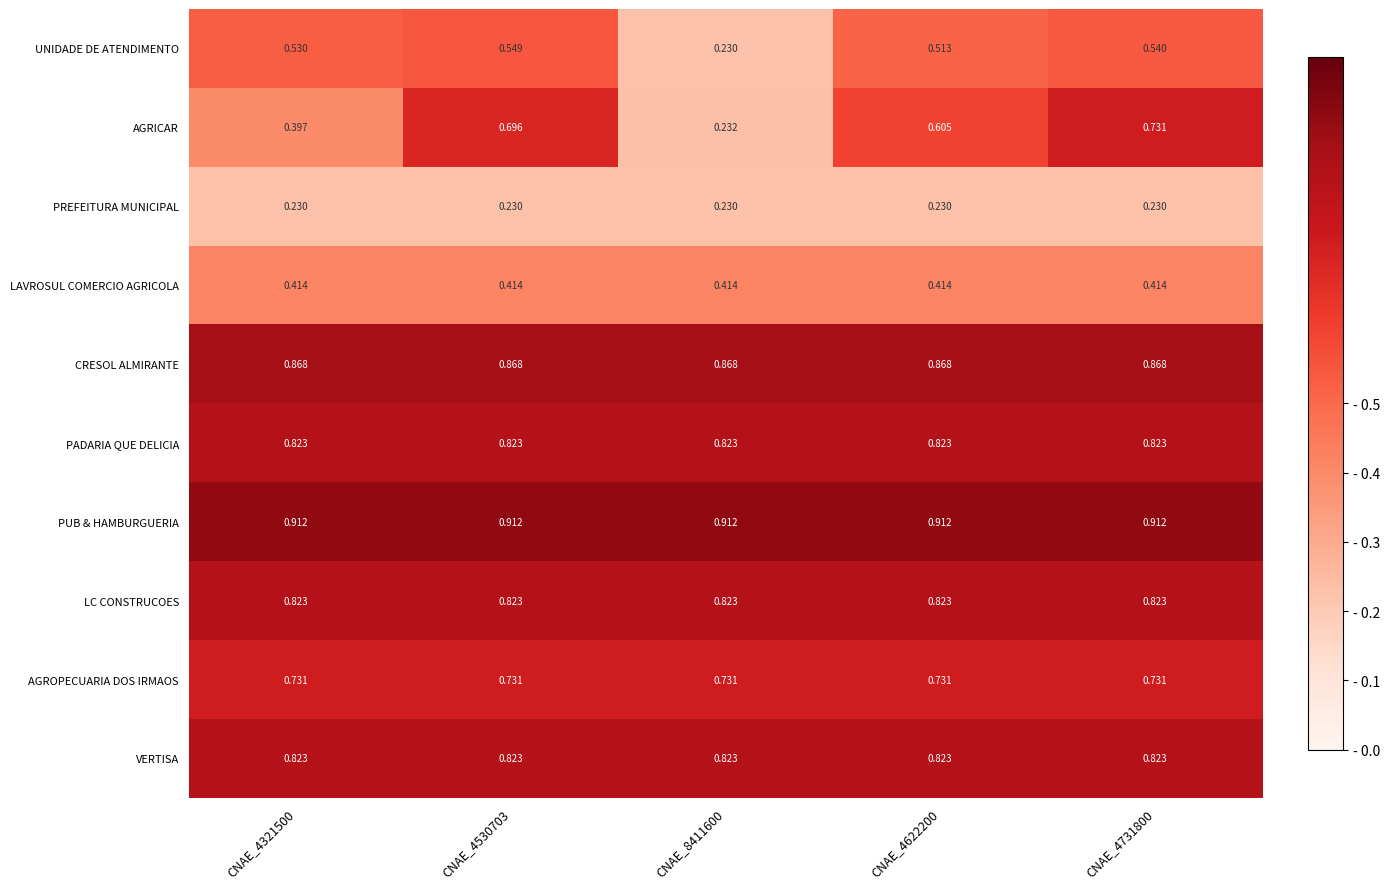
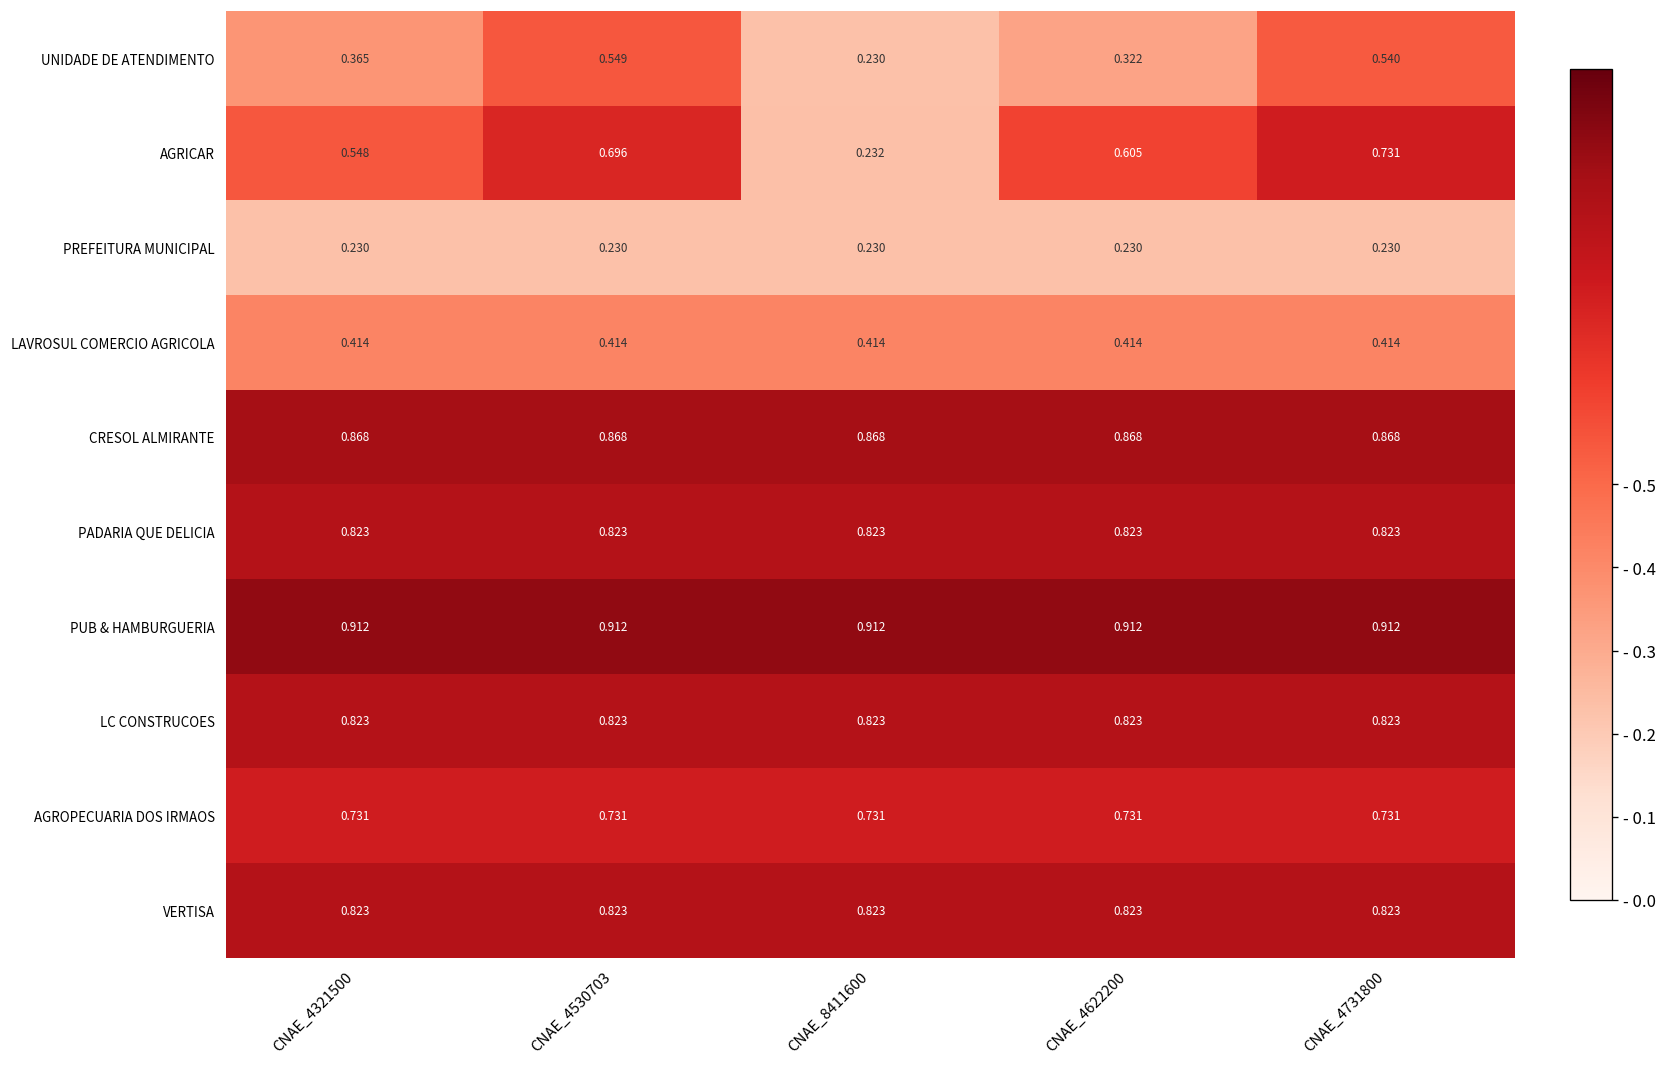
UNIDADE DE ATENDIMENTO, CNAE_4321500: 0.530 -> 0.365
UNIDADE DE ATENDIMENTO, CNAE_4622200: 0.513 -> 0.322
AGRICAR, CNAE_4321500: 0.397 -> 0.548
